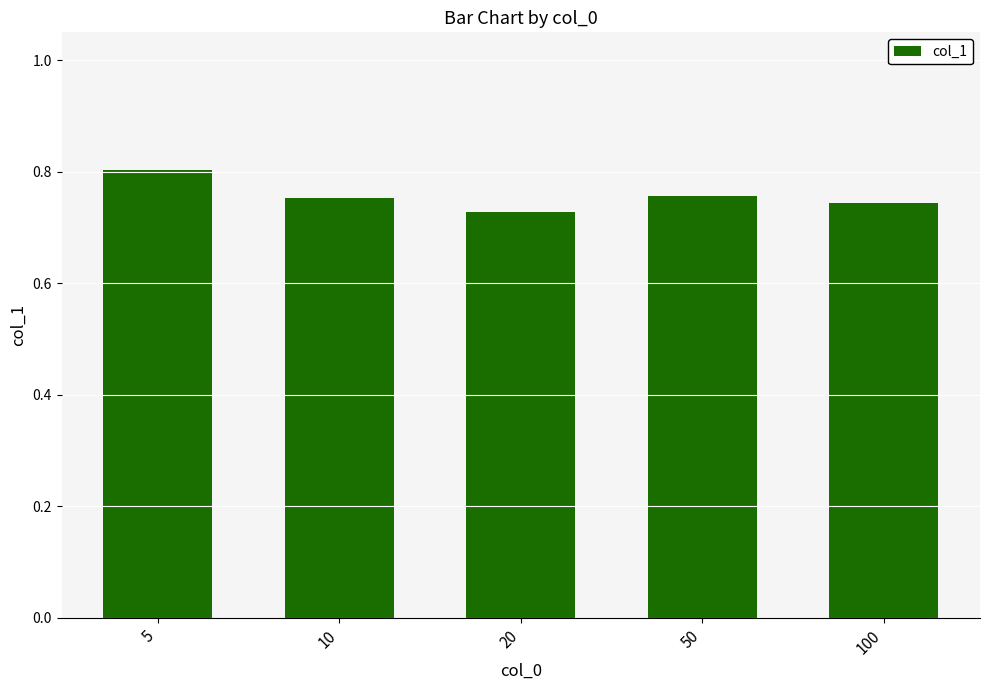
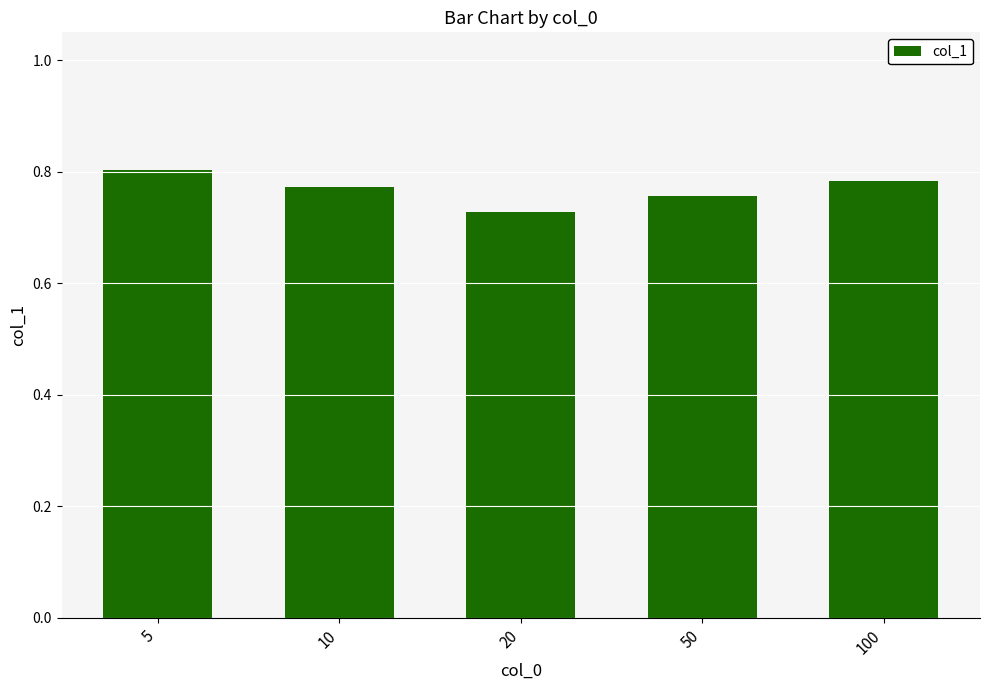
10: 0.75 -> 0.77
100: 0.74 -> 0.78
